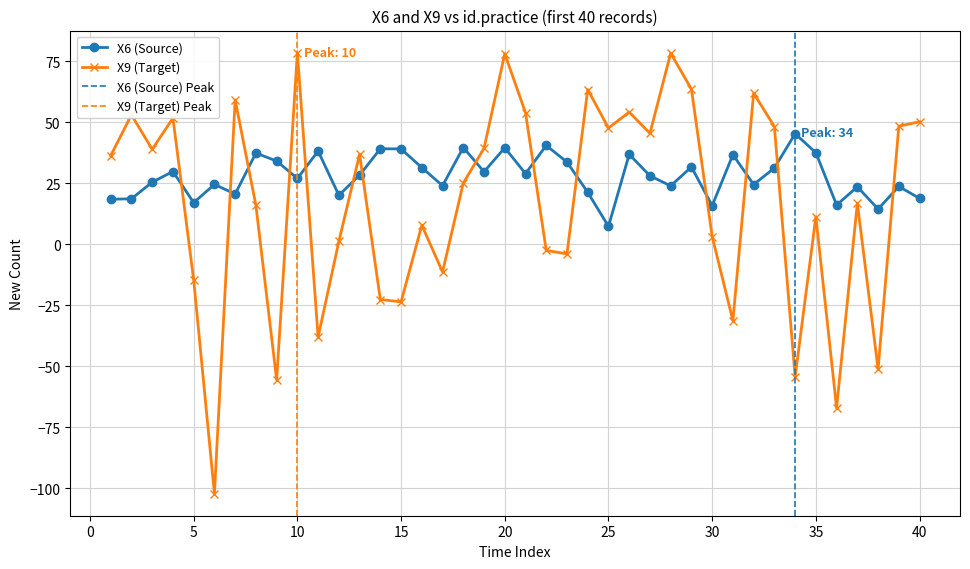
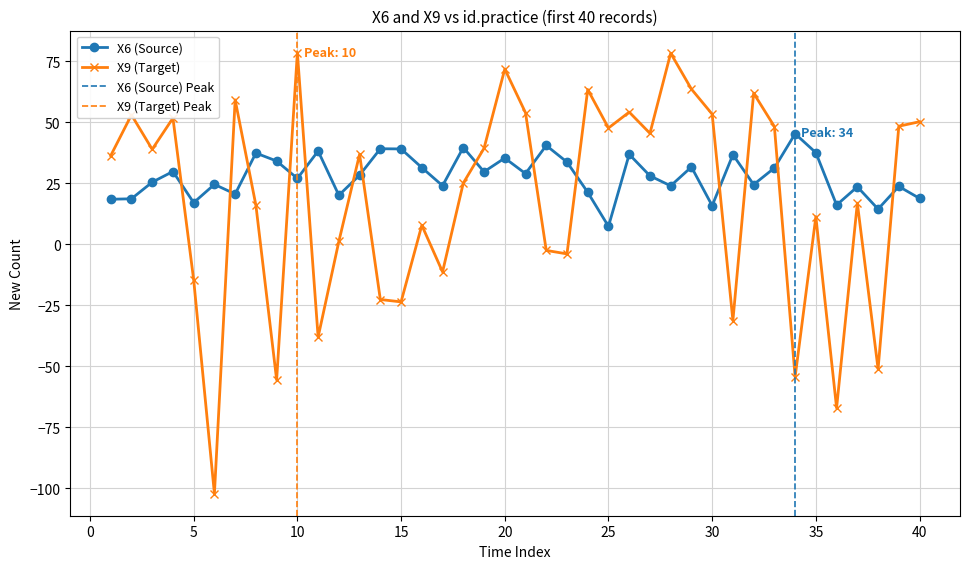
X6 (Source), 20: 39 -> 35
X9 (Target), 20: 78 -> 72
X9 (Target), 30: 3 -> 53
